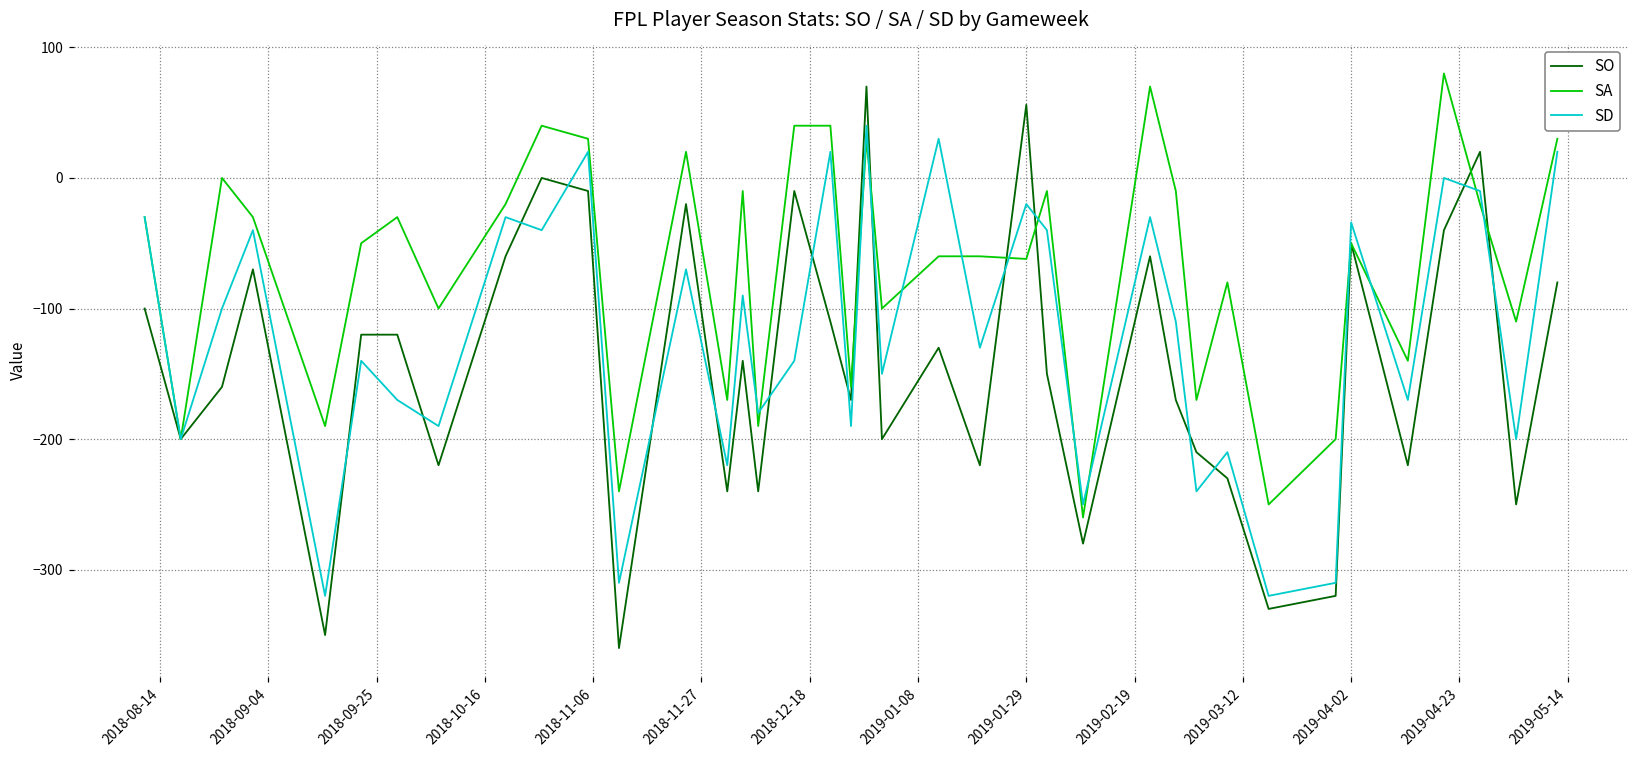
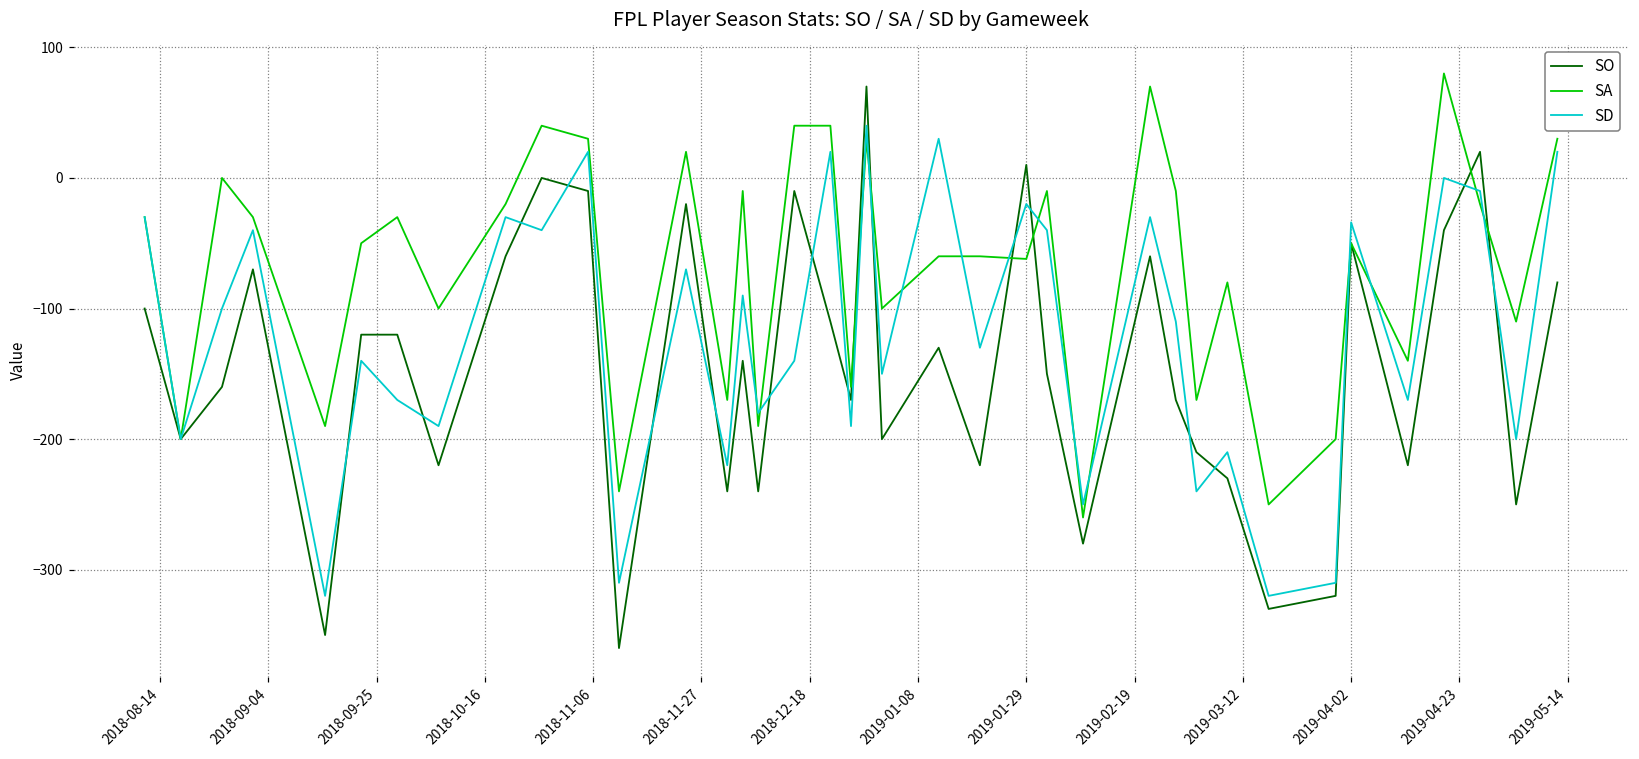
SO, 2019-01-29: 56 -> 10
